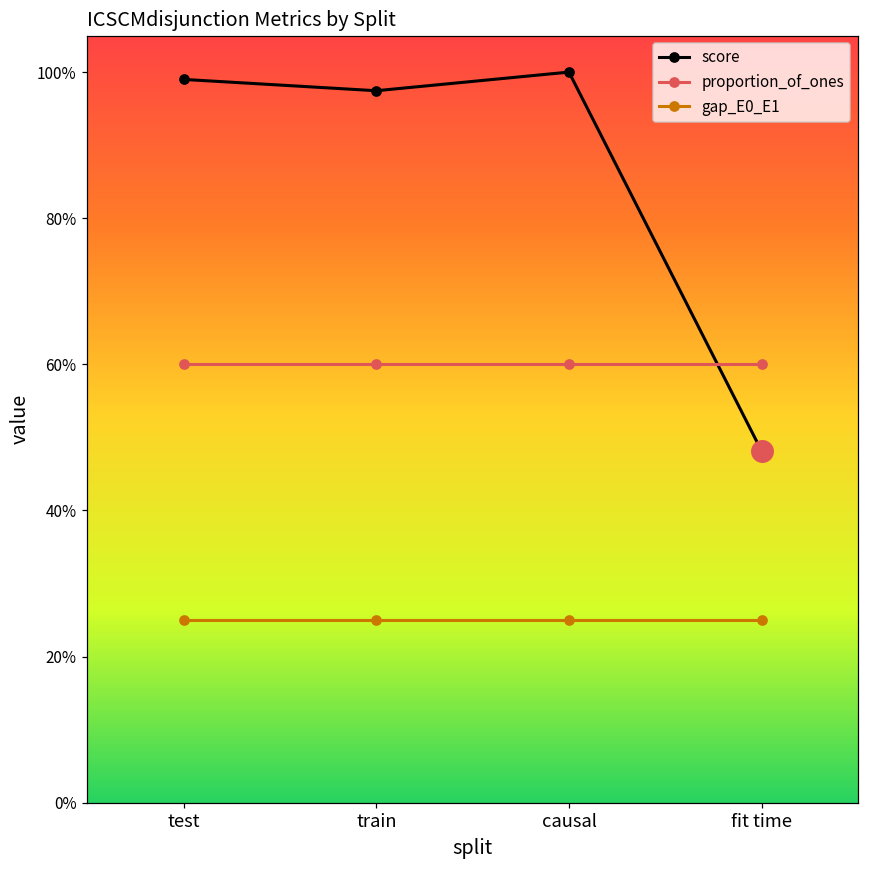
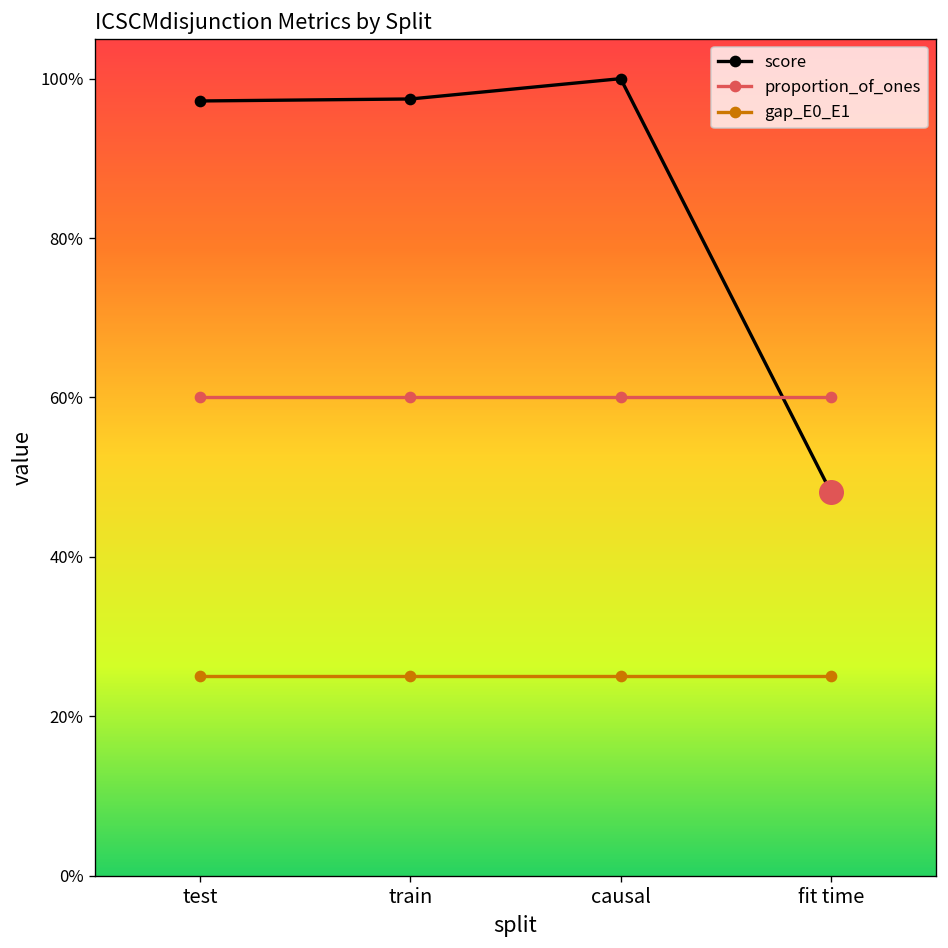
score, test: 99% -> 97%
